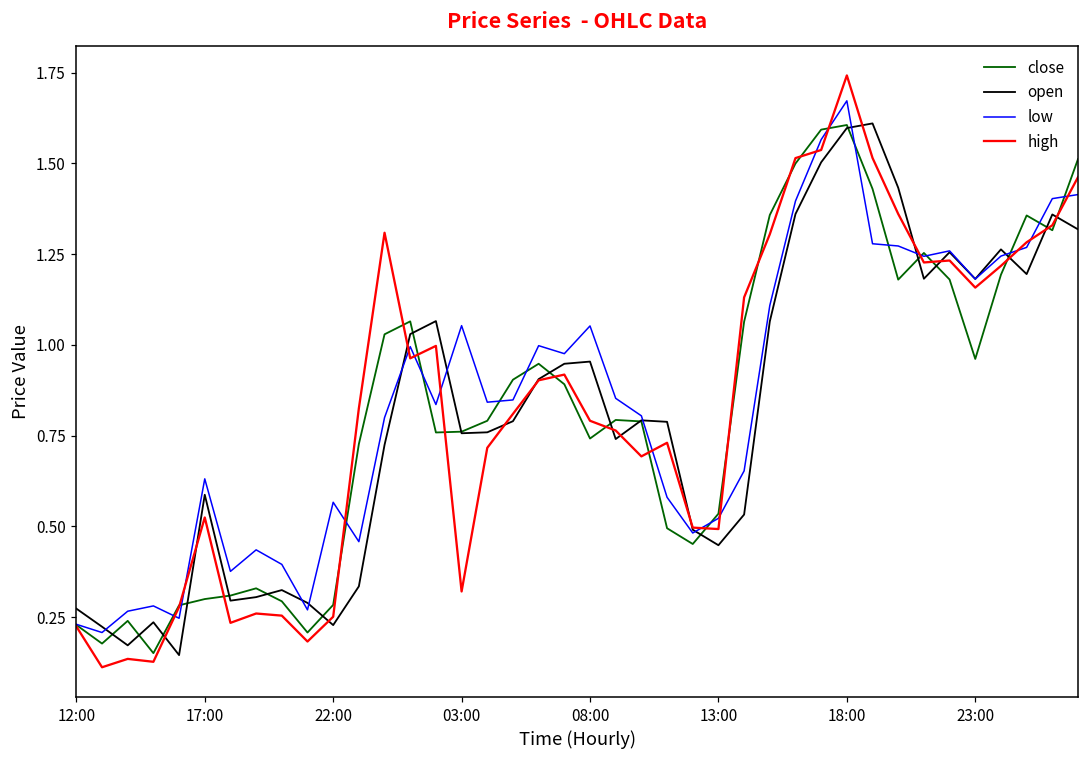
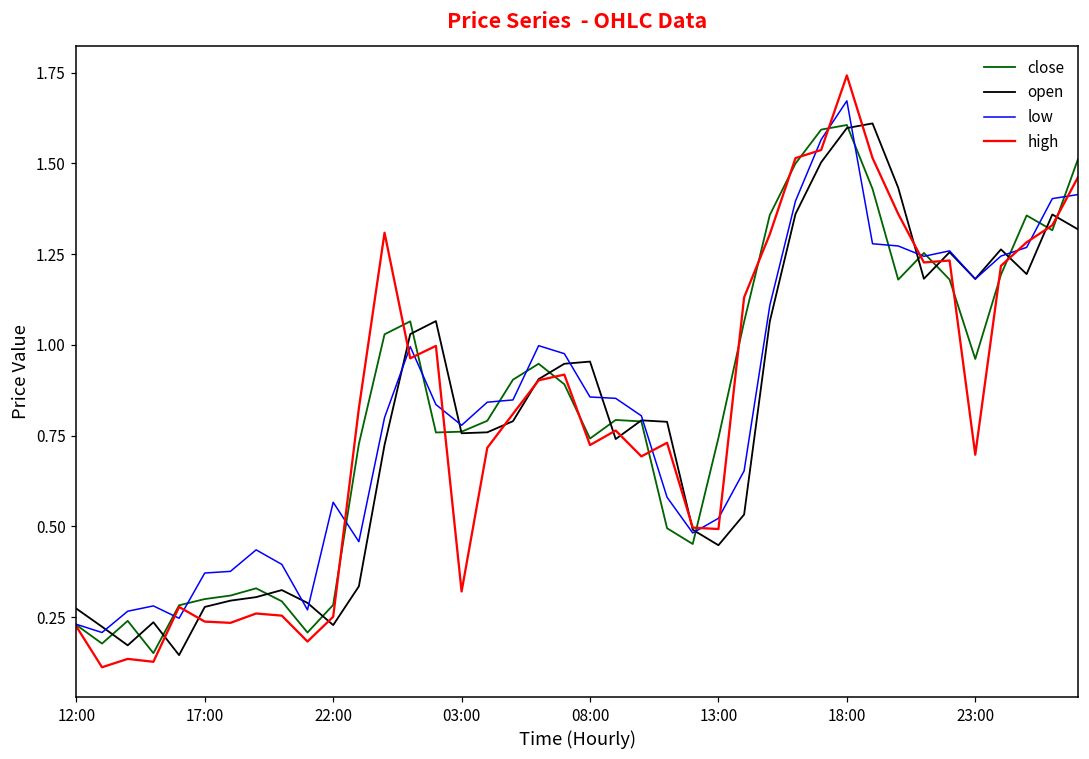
open, 17:00: 0.59 -> 0.28
low, 17:00: 0.63 -> 0.37
high, 17:00: 0.52 -> 0.24
low, 03:00: 1.05 -> 0.78
low, 08:00: 1.05 -> 0.86
high, 08:00: 0.79 -> 0.72
close, 13:00: 0.53 -> 0.74
high, 23:00: 1.16 -> 0.70
